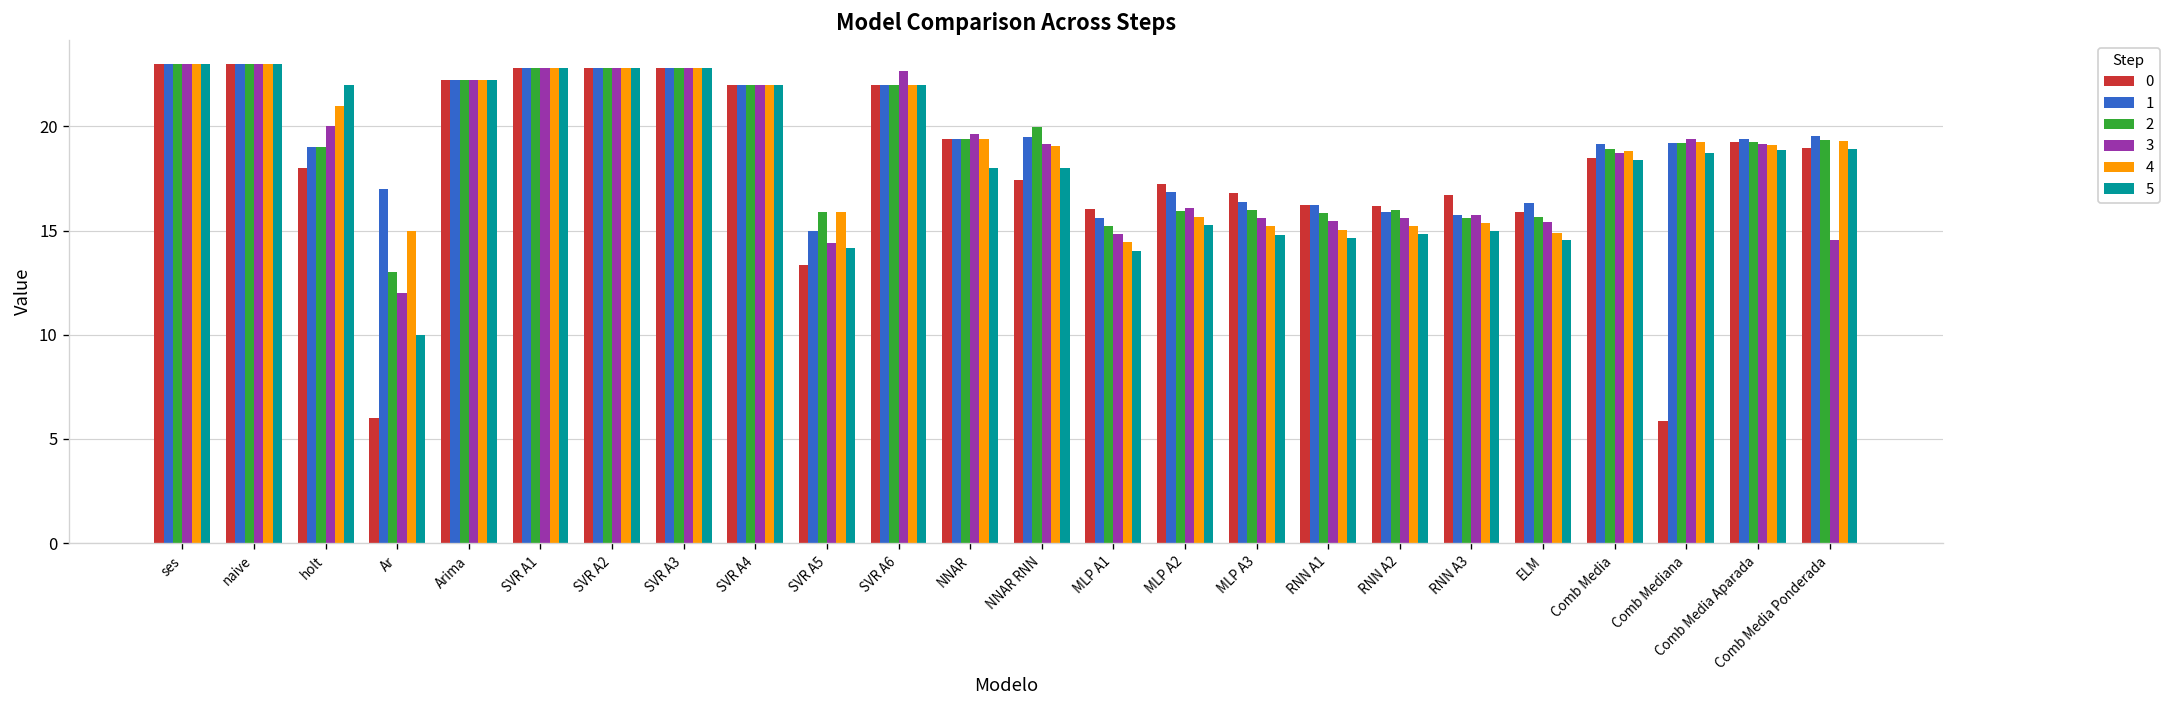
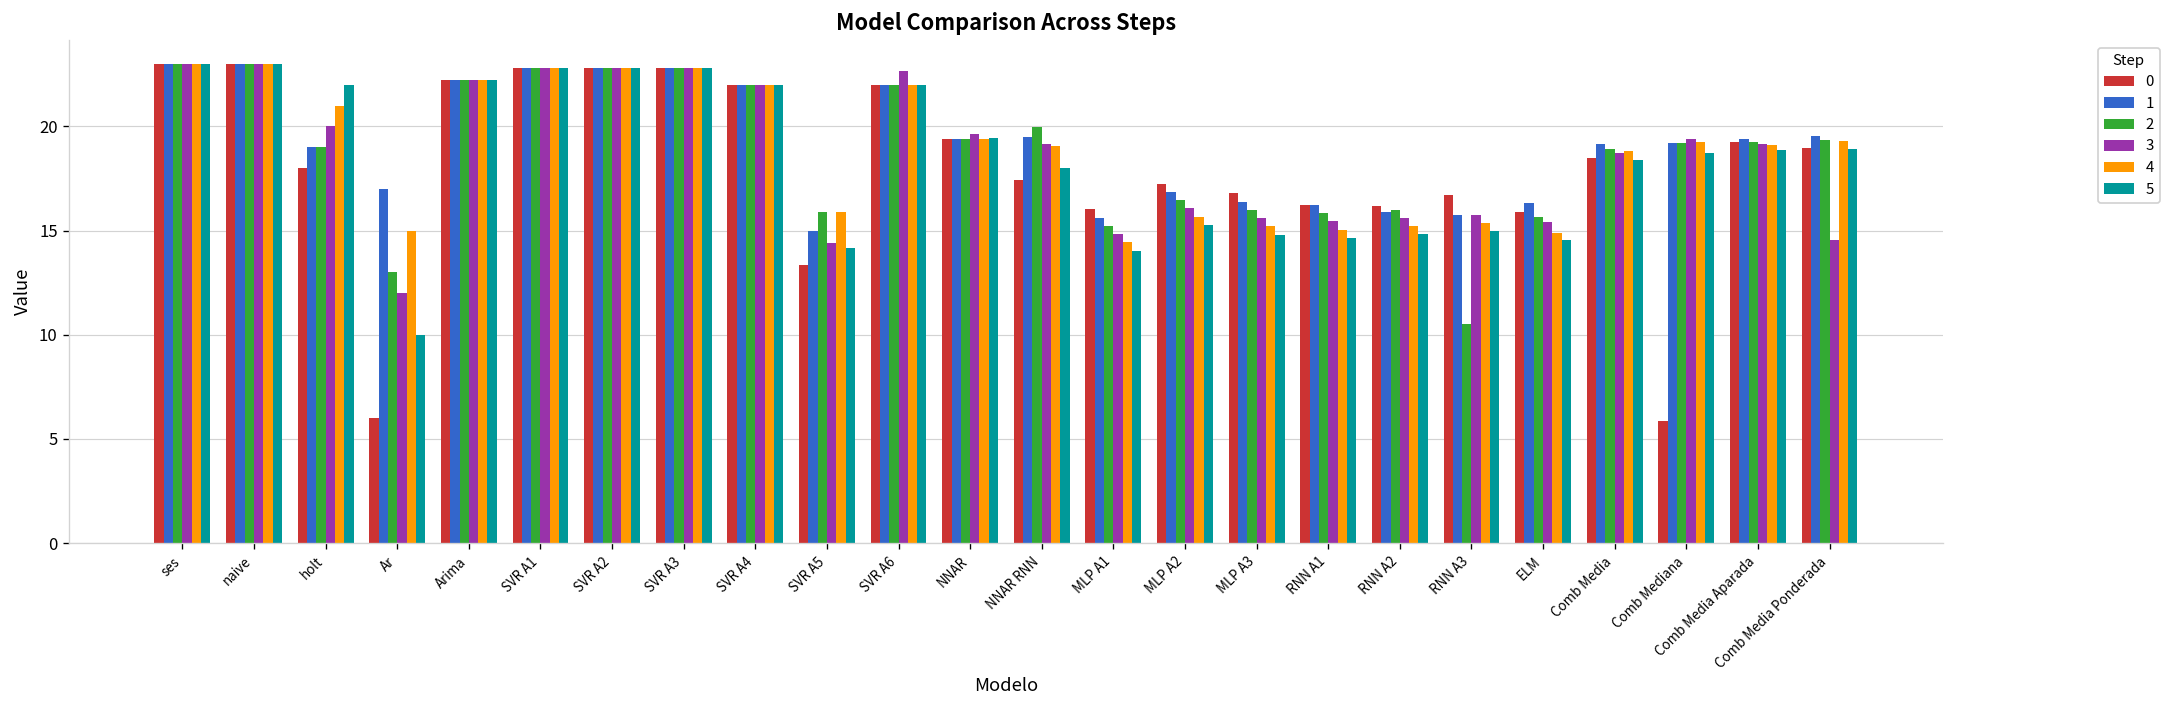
5, NNAR: 18.0 -> 19.5
2, MLP A2: 15.9 -> 16.5
2, RNN A3: 15.6 -> 10.5
